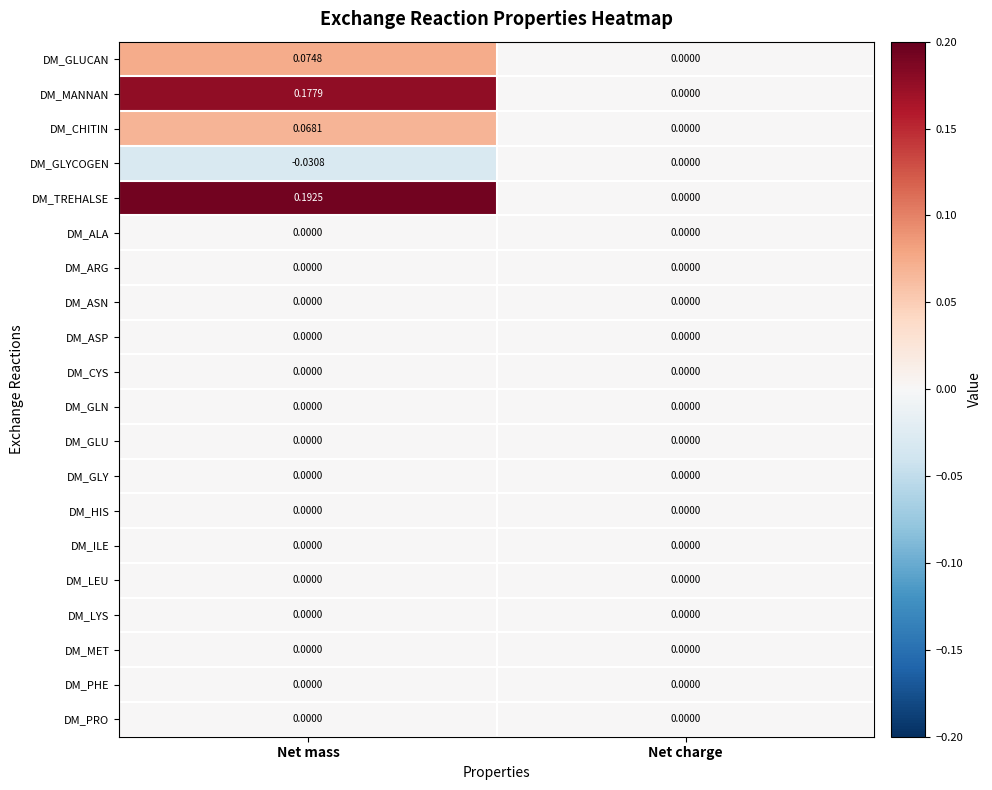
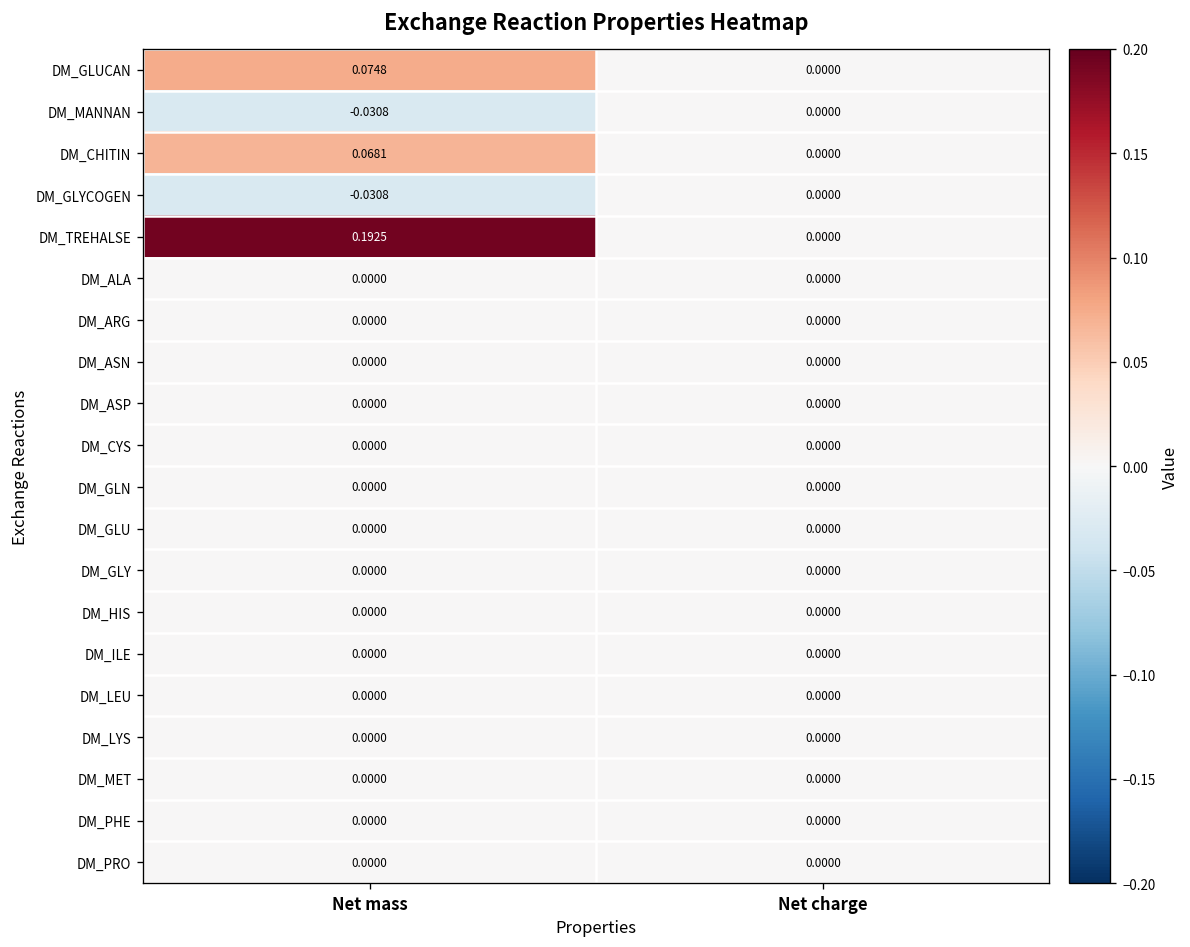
DM_MANNAN, Net mass: 0.1779 -> -0.0308
